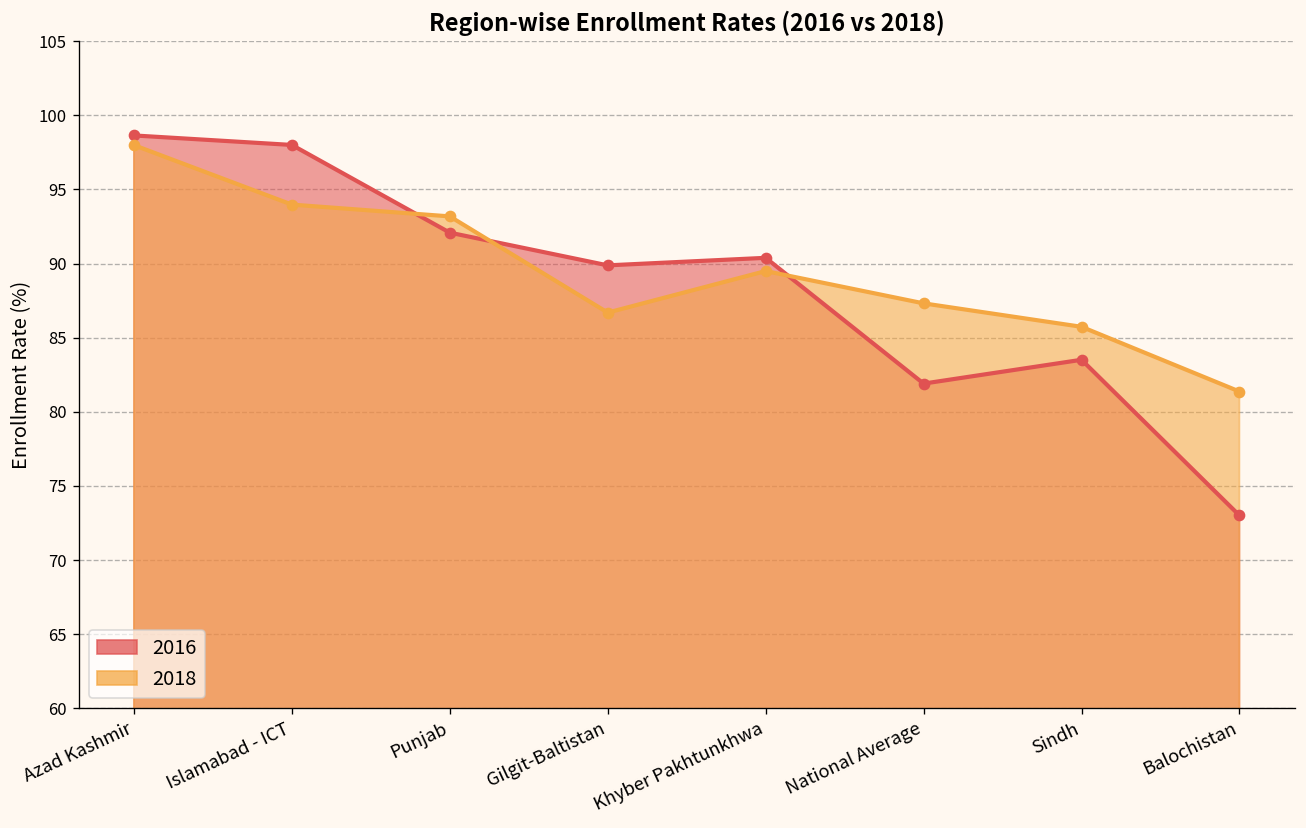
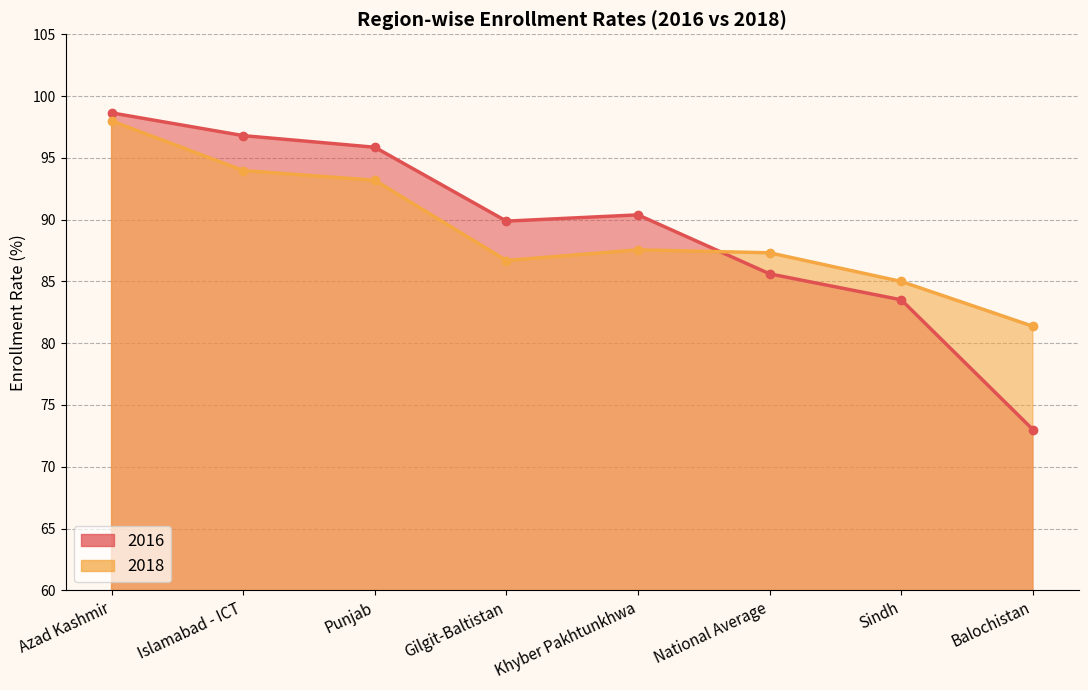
2016, Islamabad - ICT: 98.0 -> 96.8
2016, Punjab: 92.1 -> 95.9
2018, Khyber Pakhtunkhwa: 89.5 -> 87.6
2016, National Average: 81.9 -> 85.6
2018, Sindh: 85.7 -> 85.0
